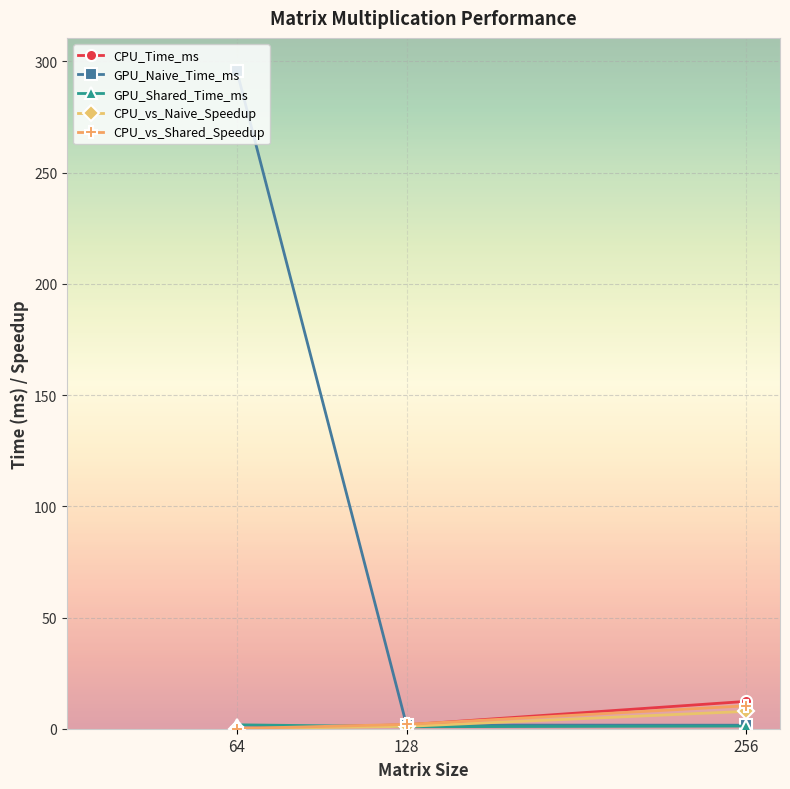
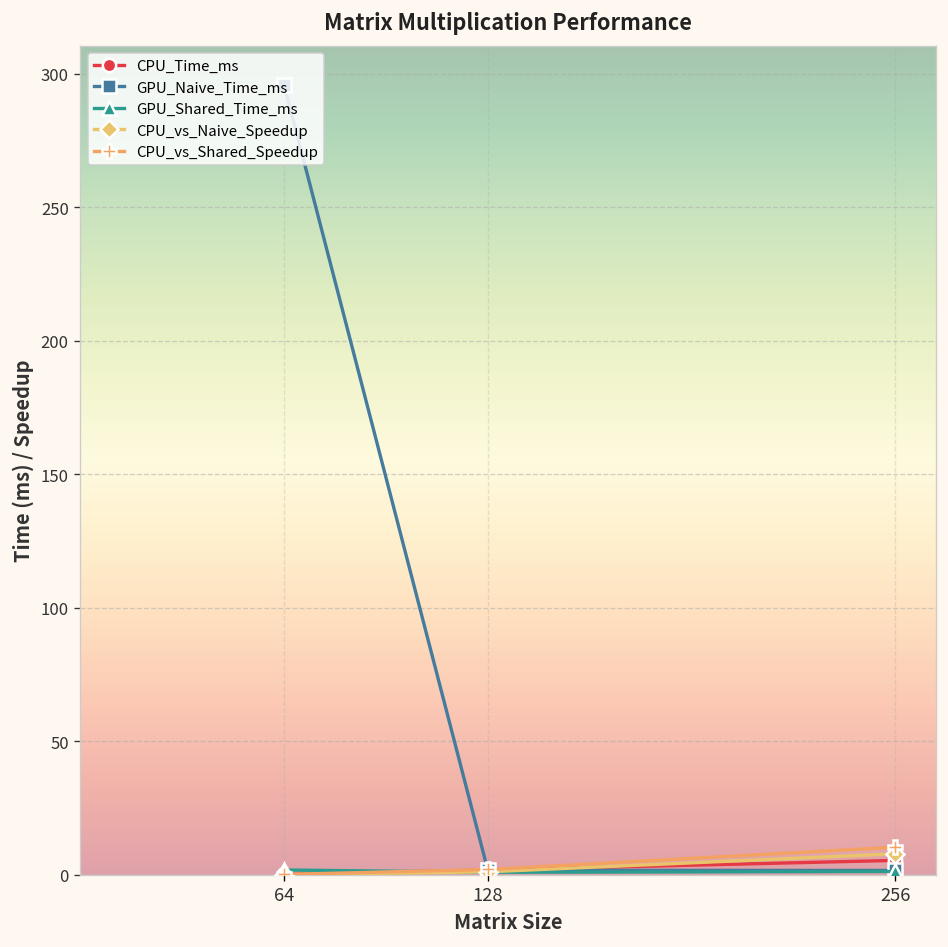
CPU_Time_ms, 256: 12 -> 5
